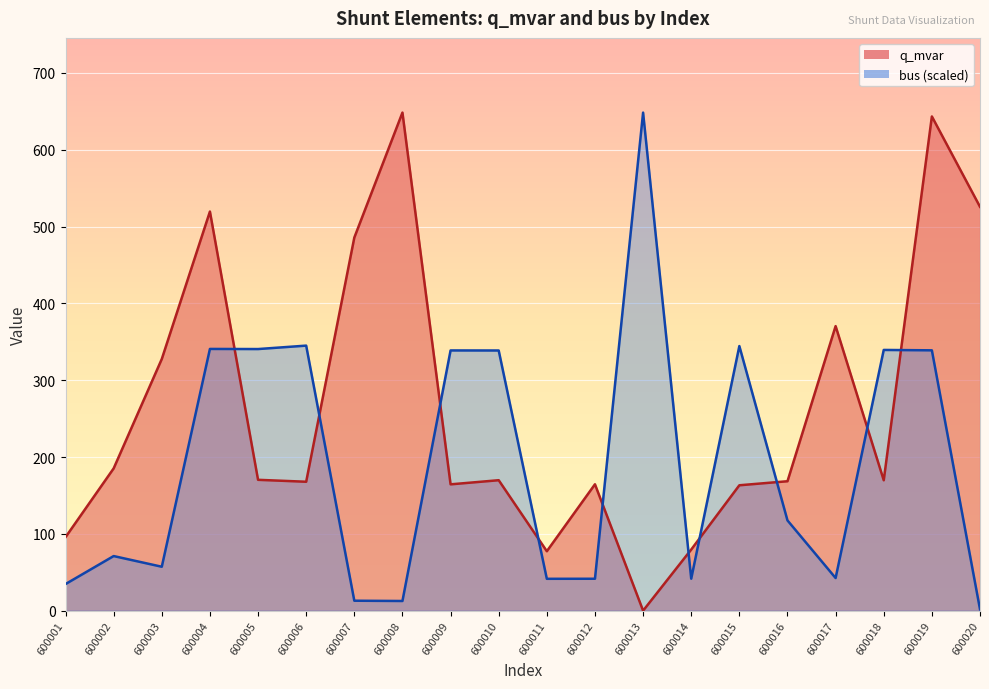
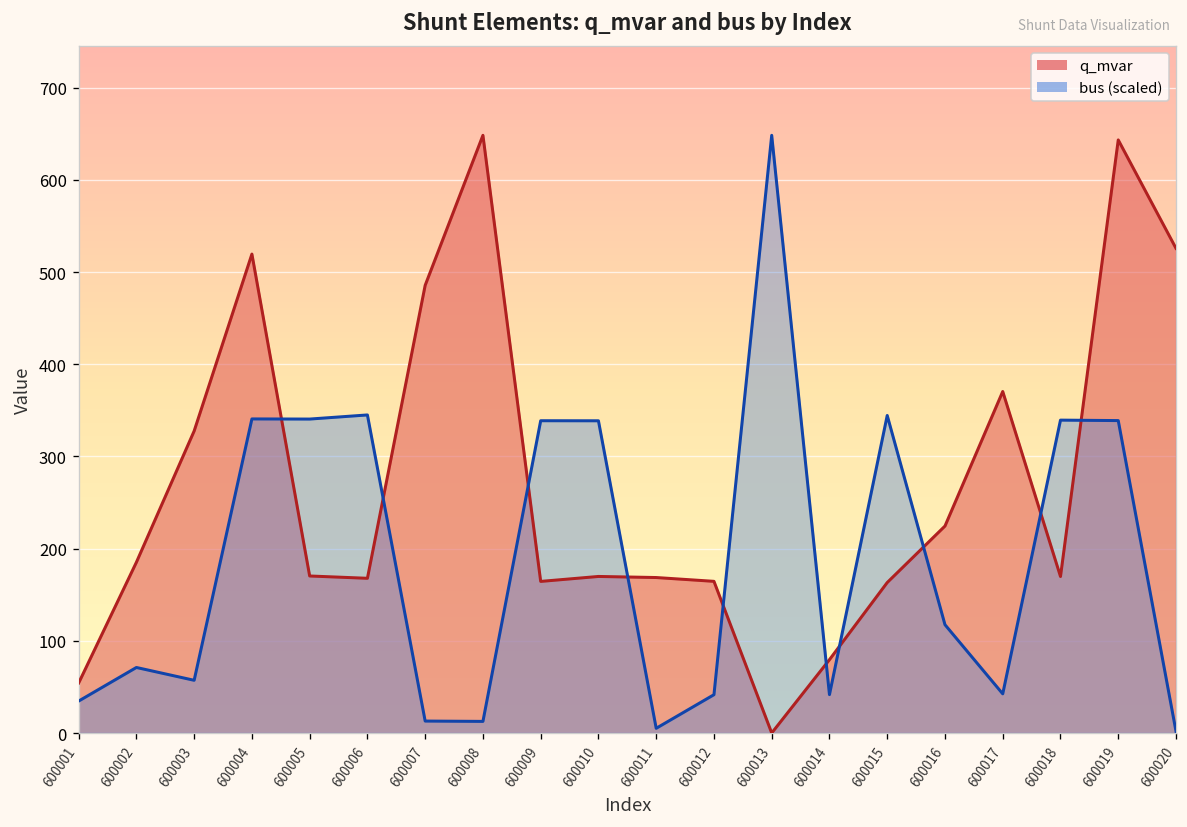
q_mvar, 600001: 100 -> 50
q_mvar, 600011: 80 -> 170
bus (scaled), 600011: 40 -> 10
q_mvar, 600016: 170 -> 220
